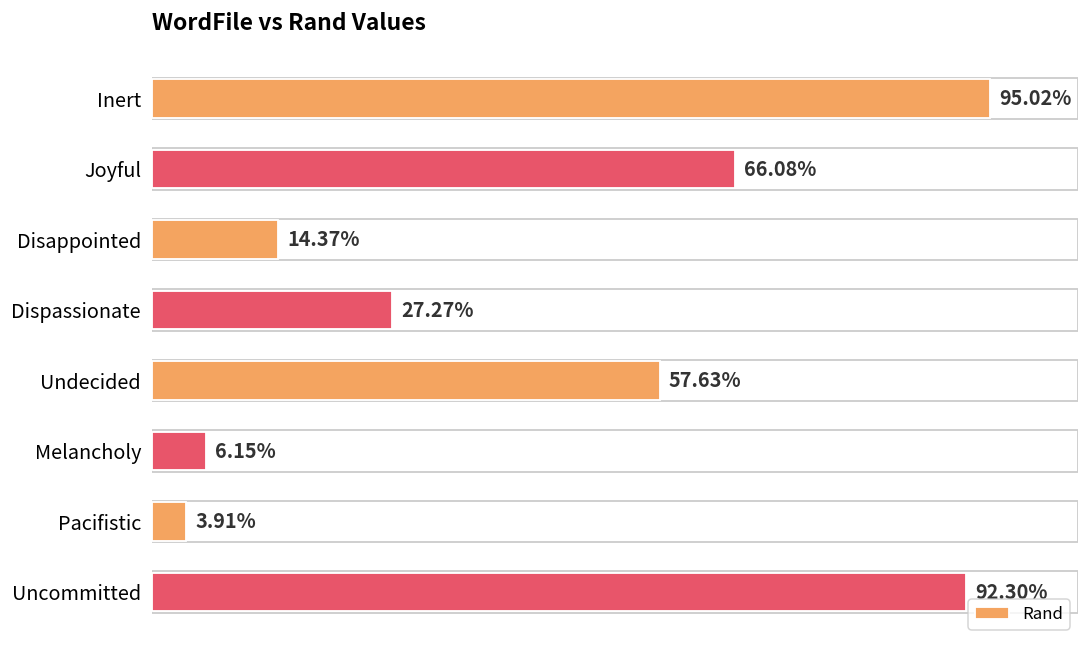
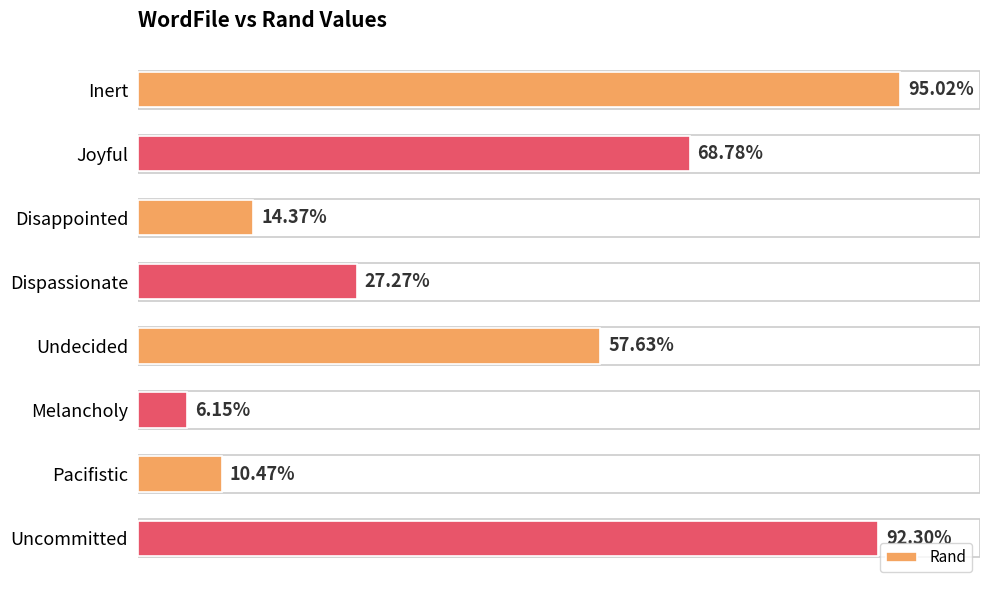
Joyful: 66.08% -> 68.78%
Pacifistic: 3.91% -> 10.47%
